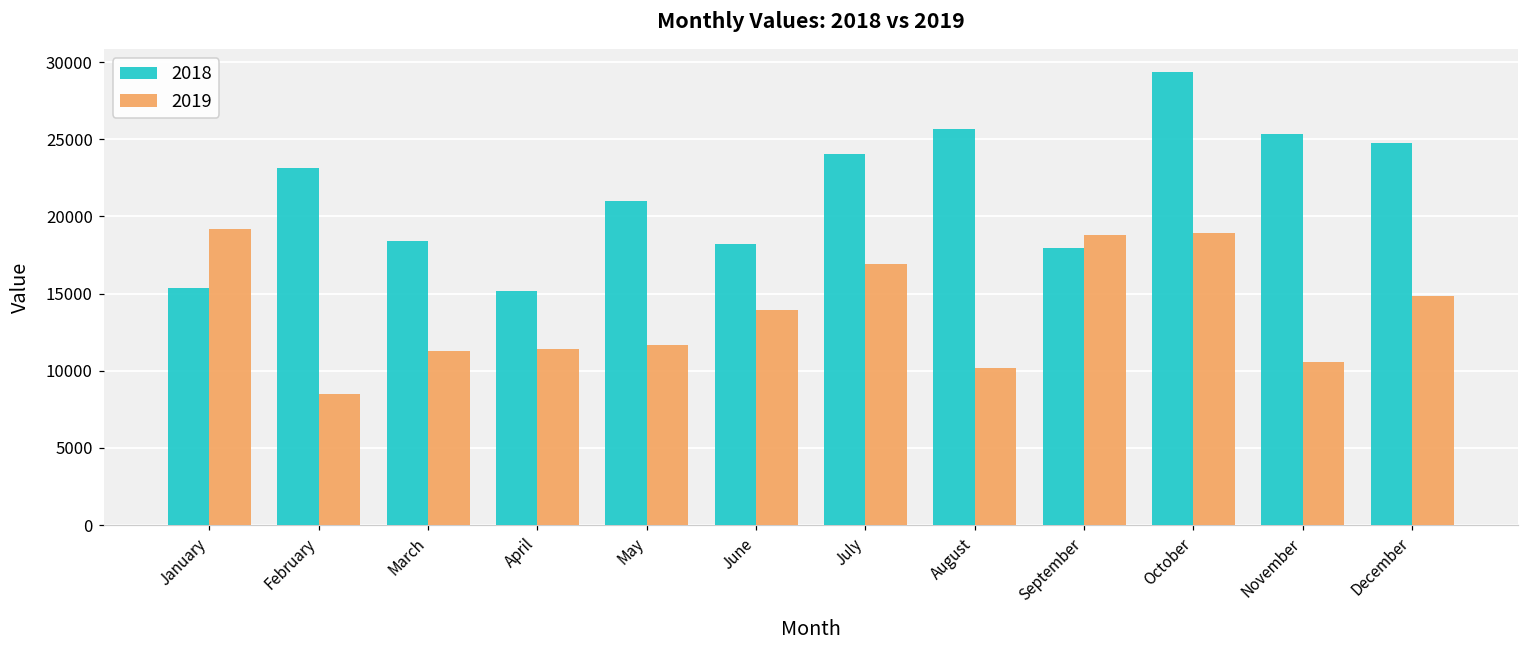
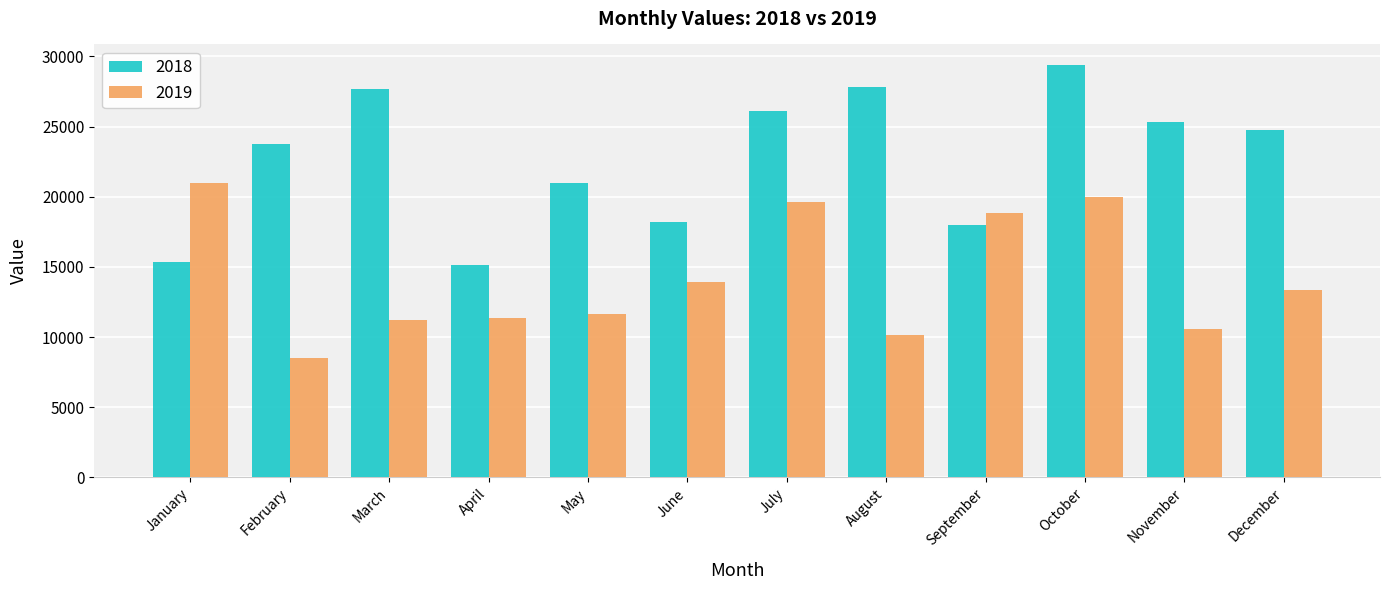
2019, January: 19200 -> 21000
2018, February: 23100 -> 23800
2018, March: 18400 -> 27700
2018, July: 24100 -> 26100
2019, July: 16900 -> 19600
2018, August: 25600 -> 27800
2019, October: 18900 -> 20000
2019, December: 14800 -> 13400
